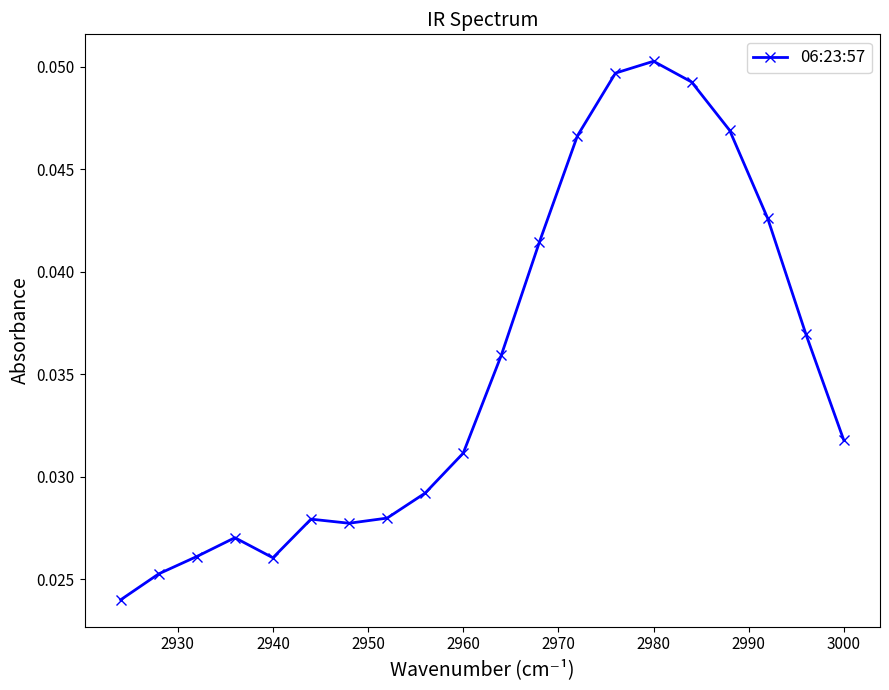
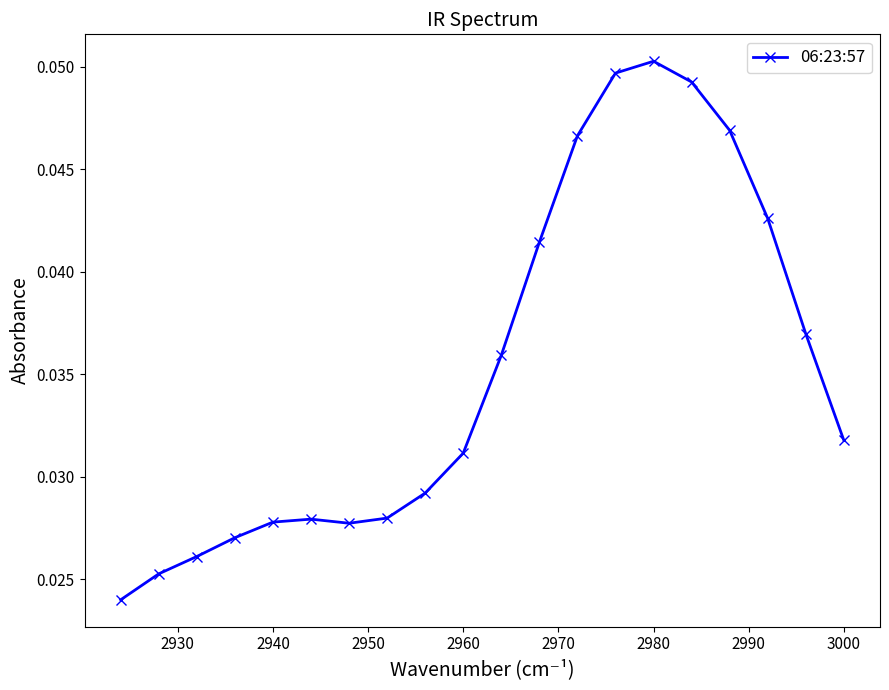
2940: 0.0261 -> 0.0278
